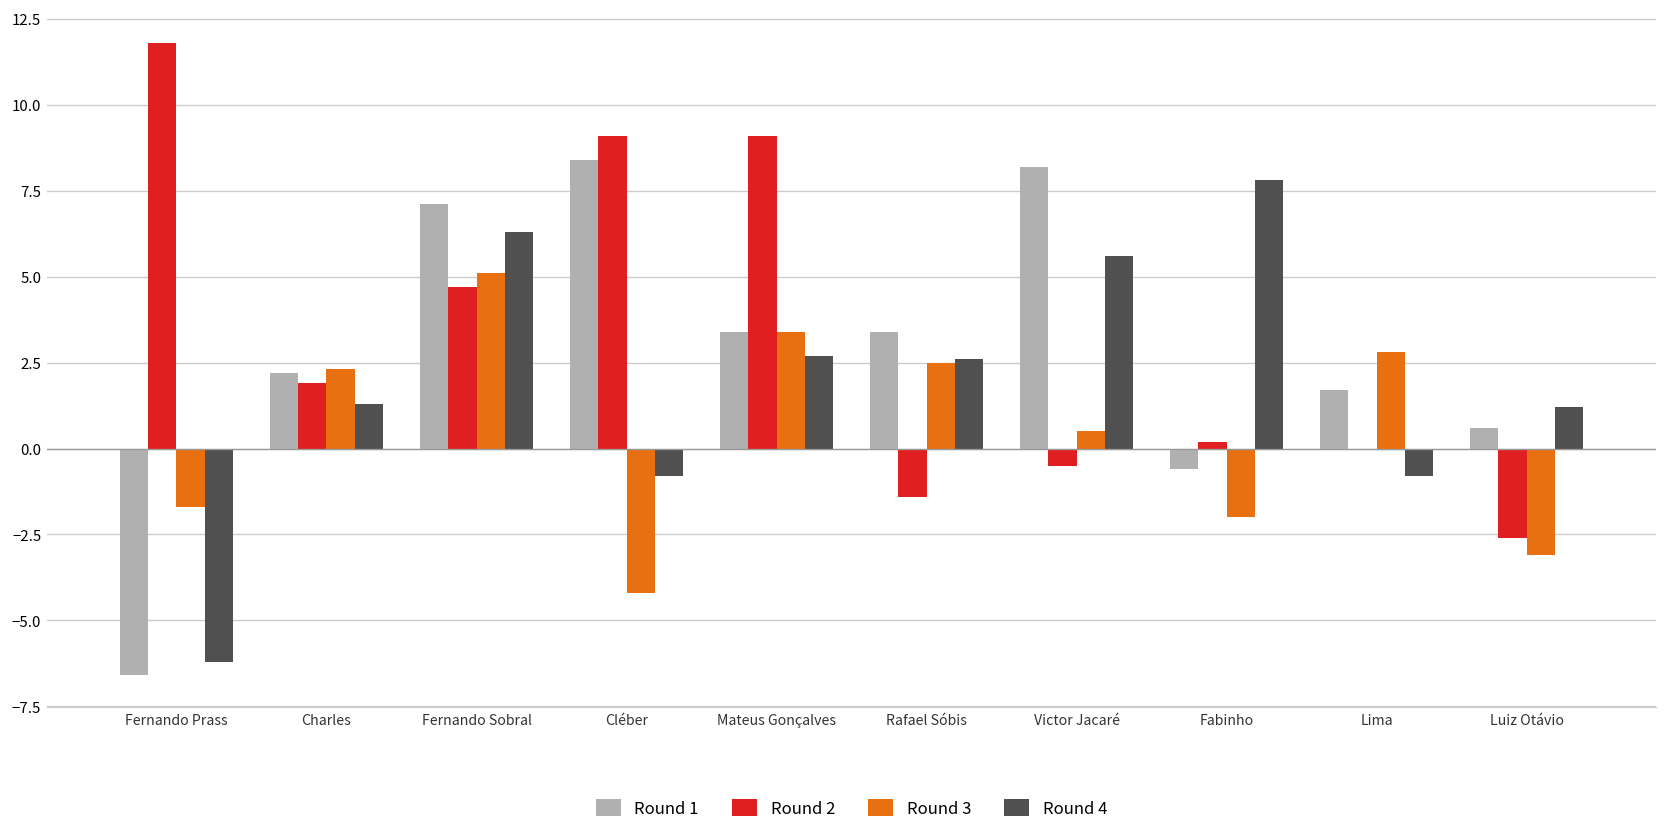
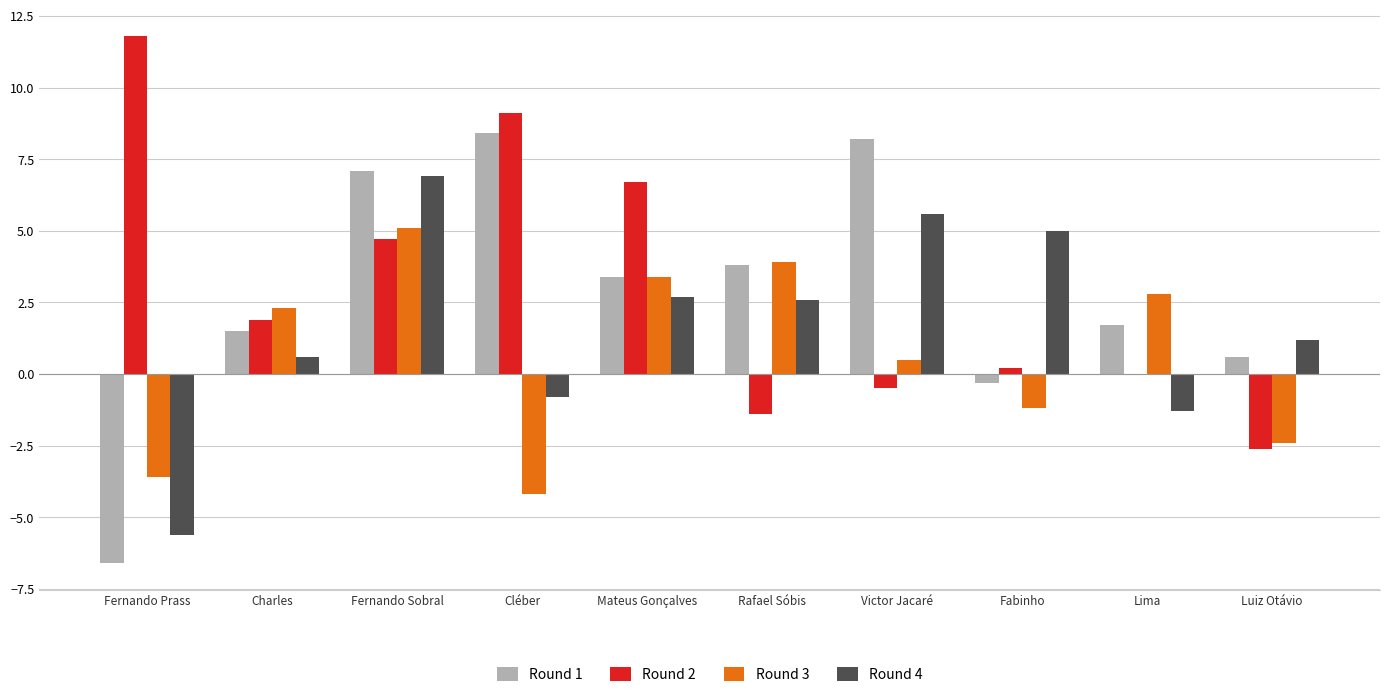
Round 3, Fernando Prass: -1.7 -> -3.6
Round 4, Fernando Prass: -6.2 -> -5.6
Round 1, Charles: 2.2 -> 1.5
Round 4, Charles: 1.3 -> 0.6
Round 4, Fernando Sobral: 6.3 -> 6.9
Round 2, Mateus Gonçalves: 9.1 -> 6.7
Round 1, Rafael Sóbis: 3.4 -> 3.8
Round 3, Rafael Sóbis: 2.5 -> 3.9
Round 1, Fabinho: -0.6 -> -0.3
Round 3, Fabinho: -2.0 -> -1.2
Round 4, Fabinho: 7.8 -> 5.0
Round 4, Lima: -0.8 -> -1.3
Round 3, Luiz Otávio: -3.1 -> -2.4
